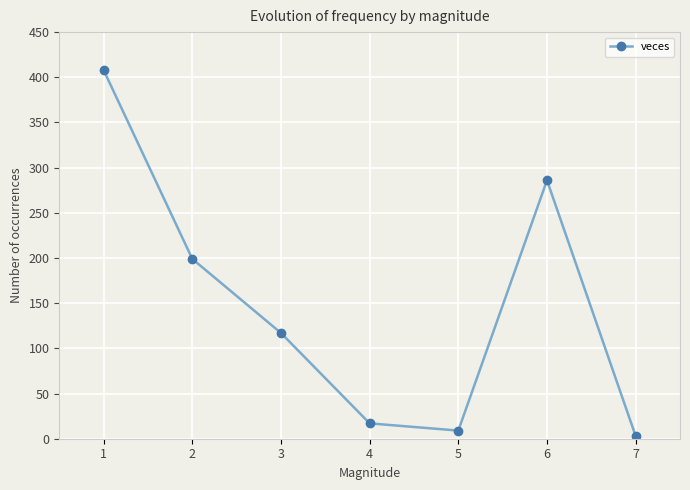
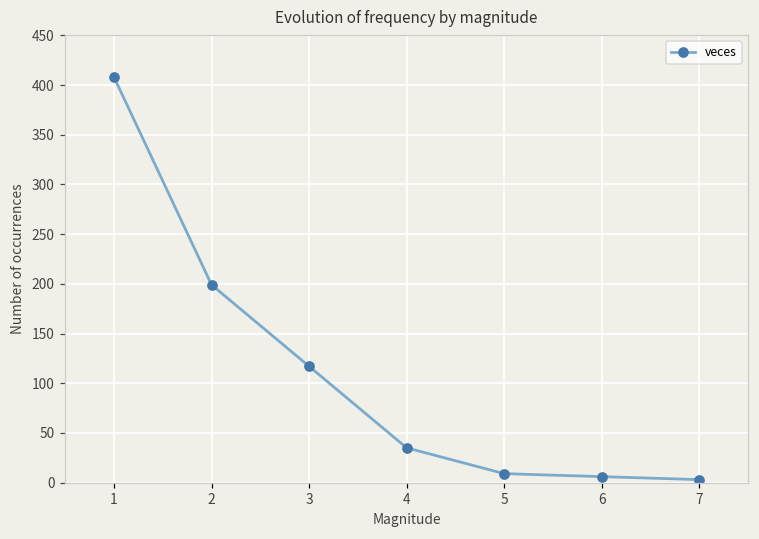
4: 20 -> 40
6: 290 -> 10
